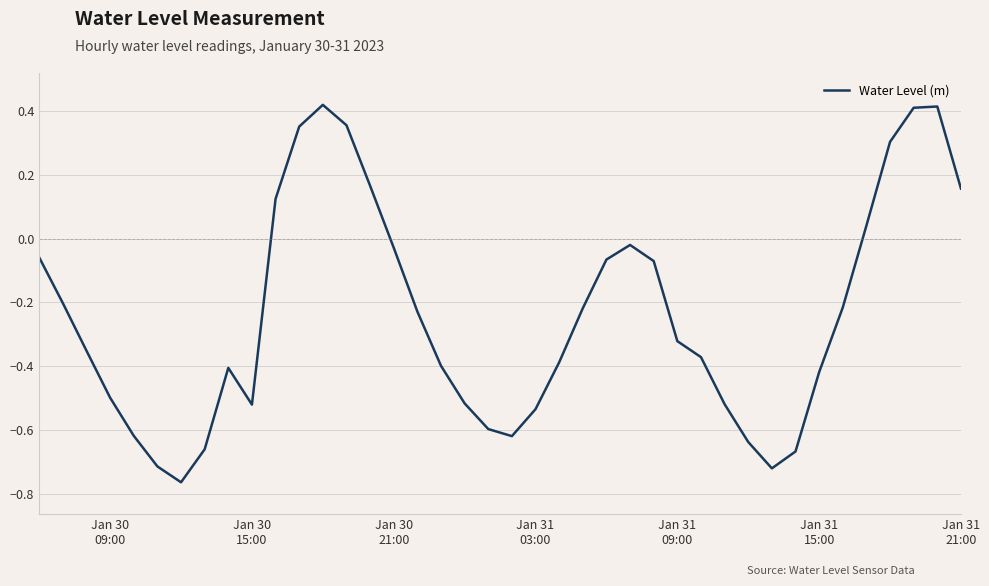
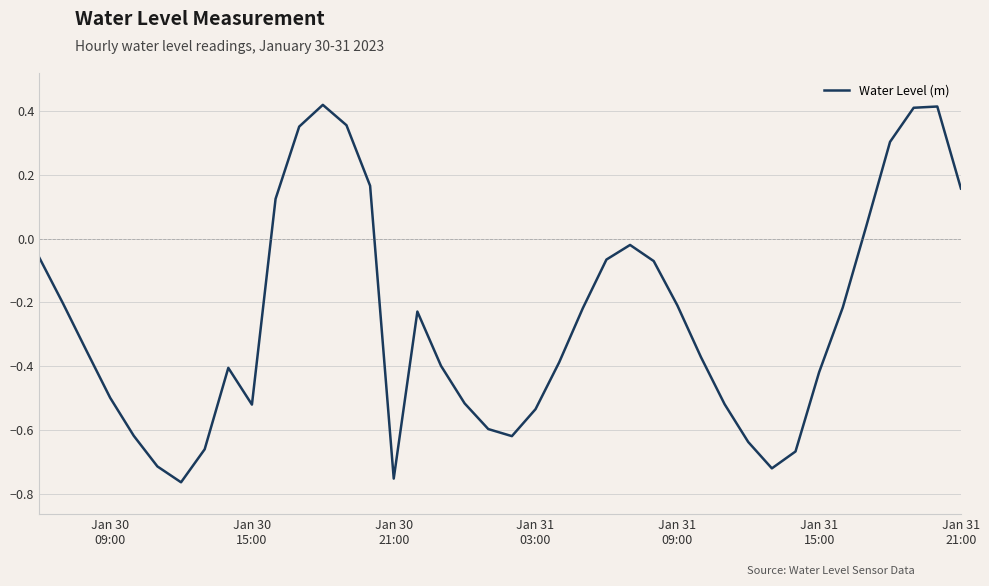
Jan 30 21:00: -0.03 -> -0.75
Jan 31 09:00: -0.32 -> -0.21
